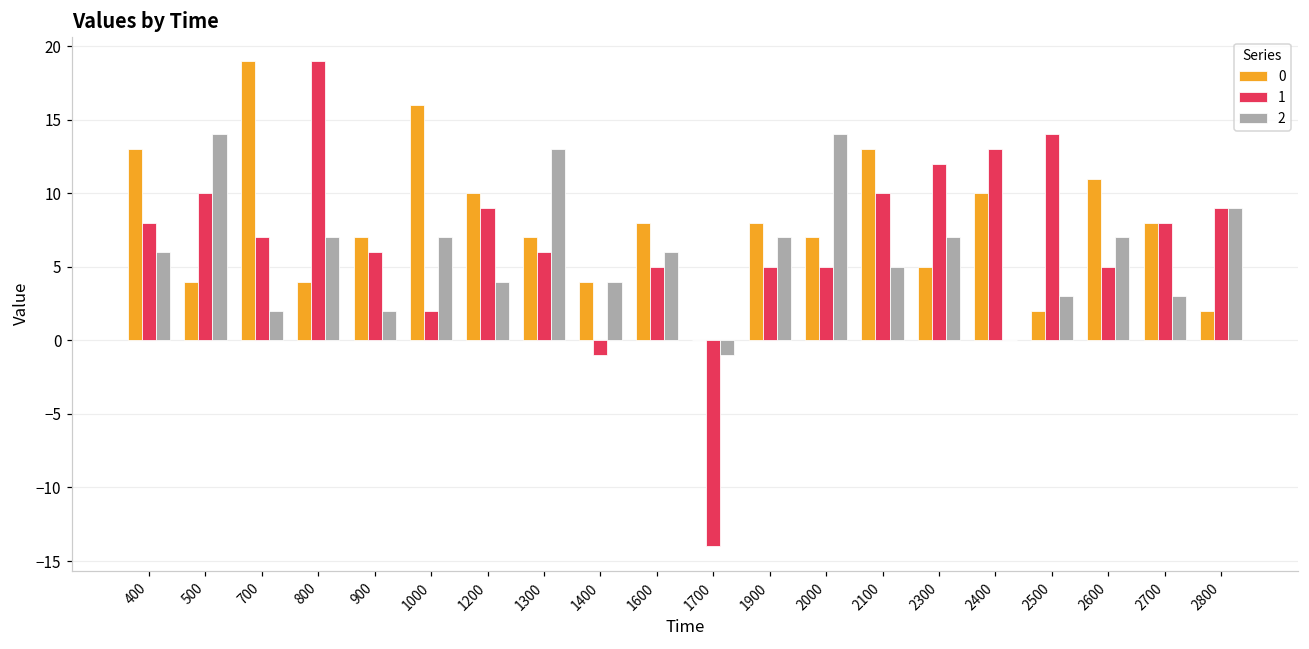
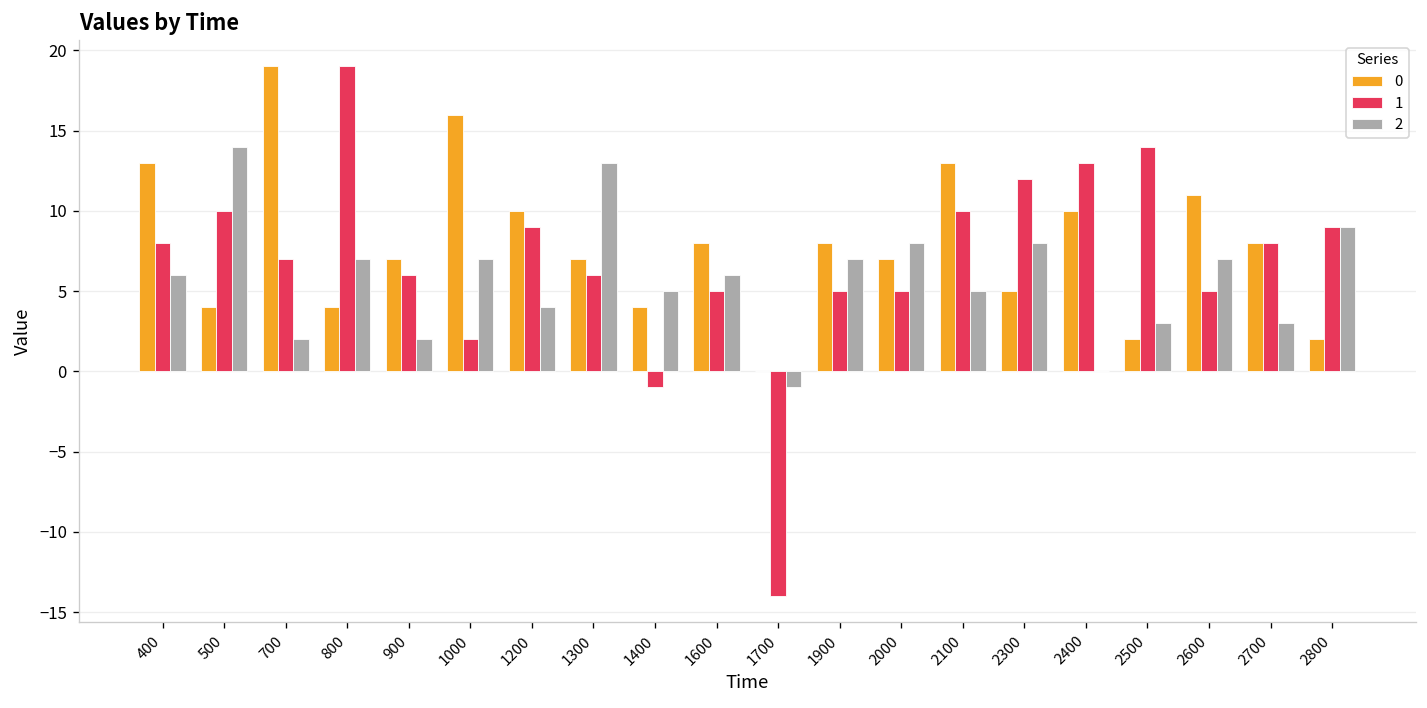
2, 1400: 4 -> 5
2, 2000: 14 -> 8
2, 2300: 7 -> 8
